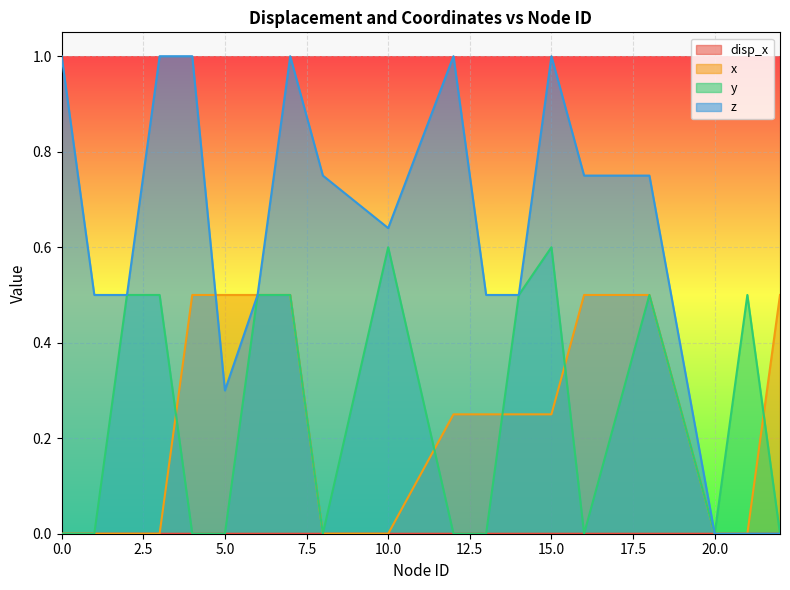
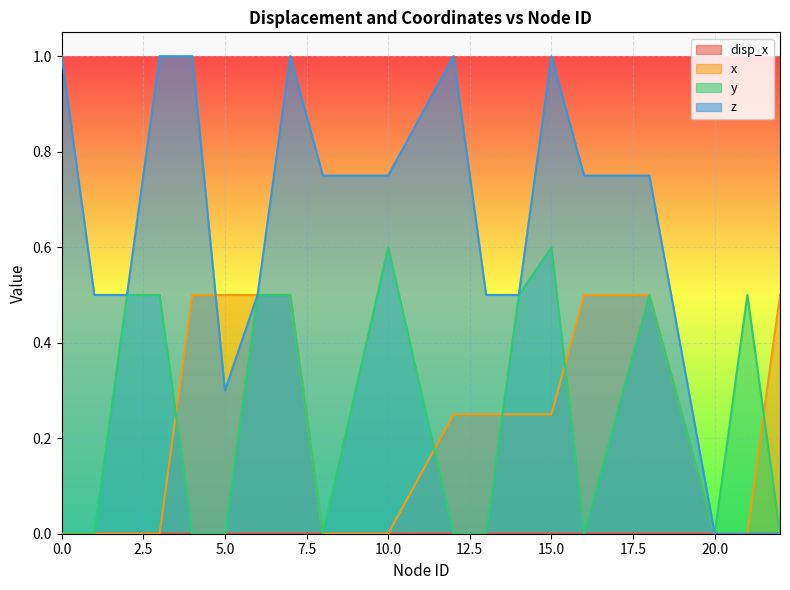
z, 10.0: 0.64 -> 0.75
